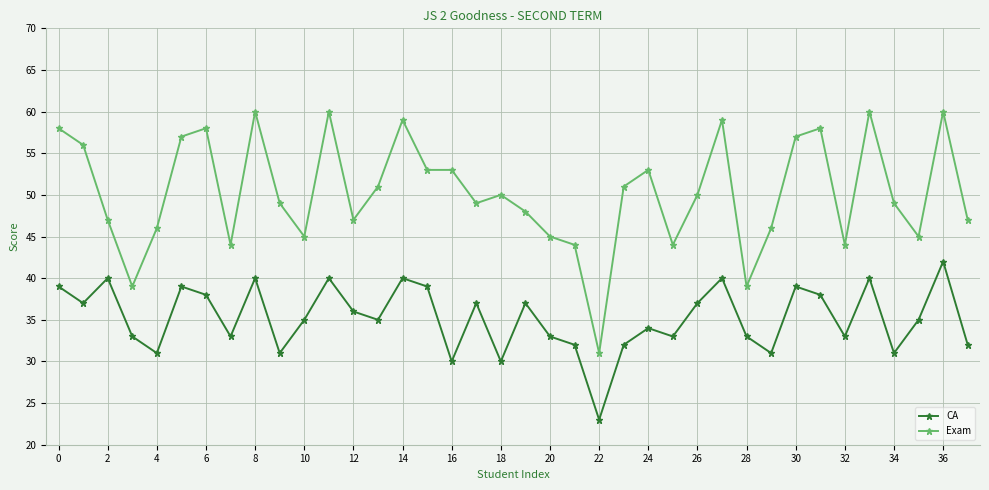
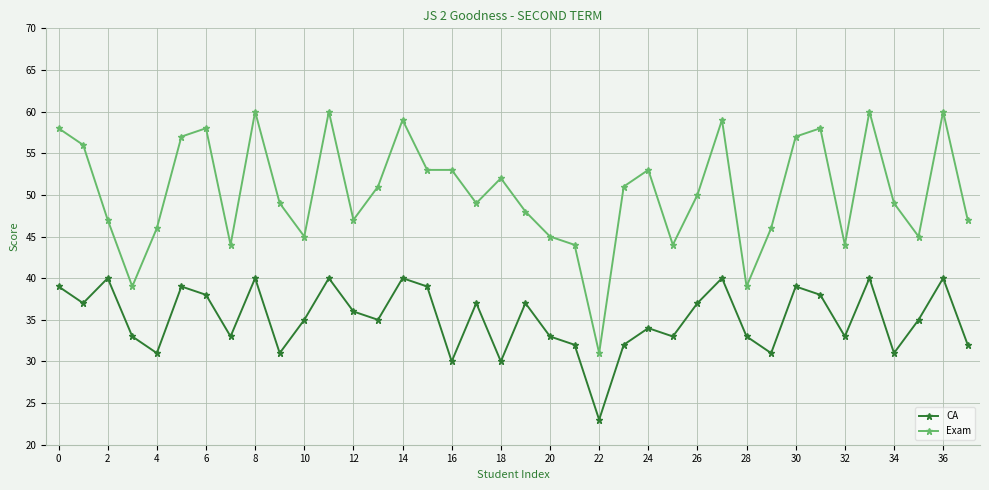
Exam, 18: 50 -> 52
CA, 36: 42 -> 40
